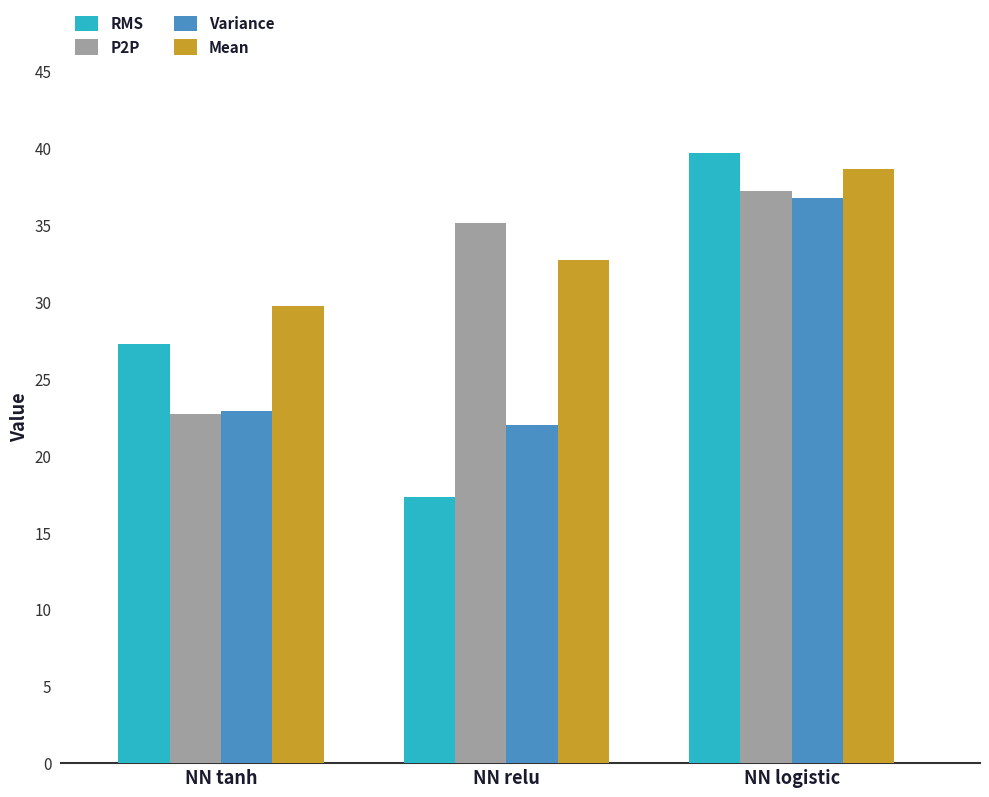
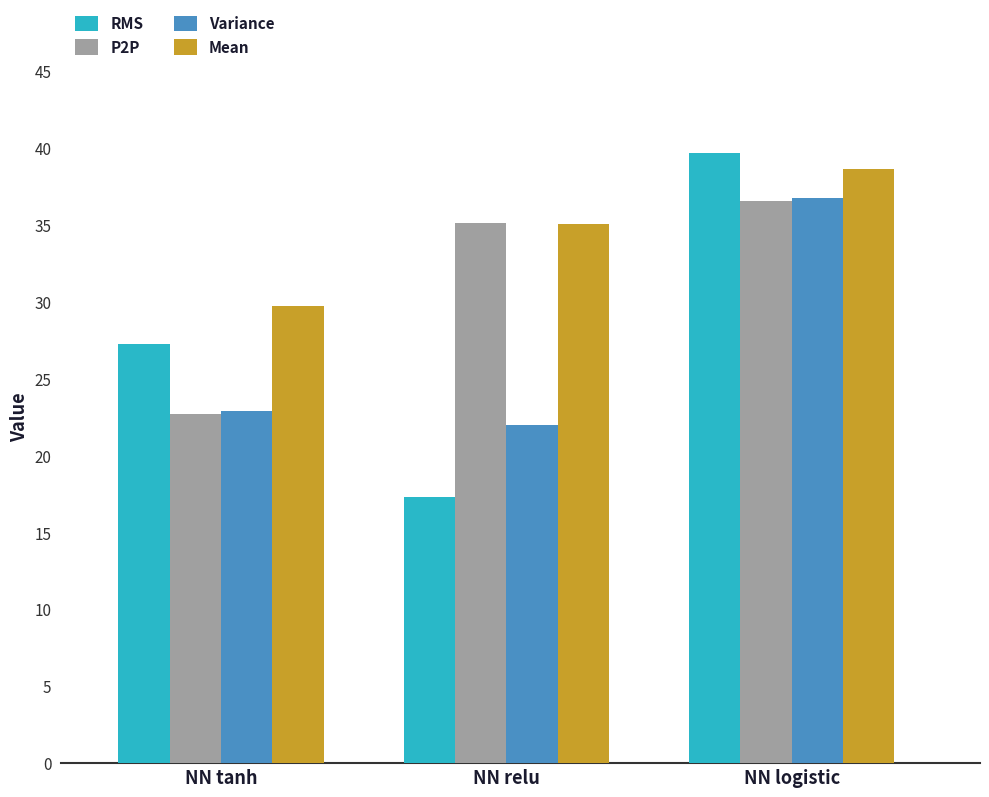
Mean, NN relu: 32.7 -> 35.1
P2P, NN logistic: 37.2 -> 36.6
